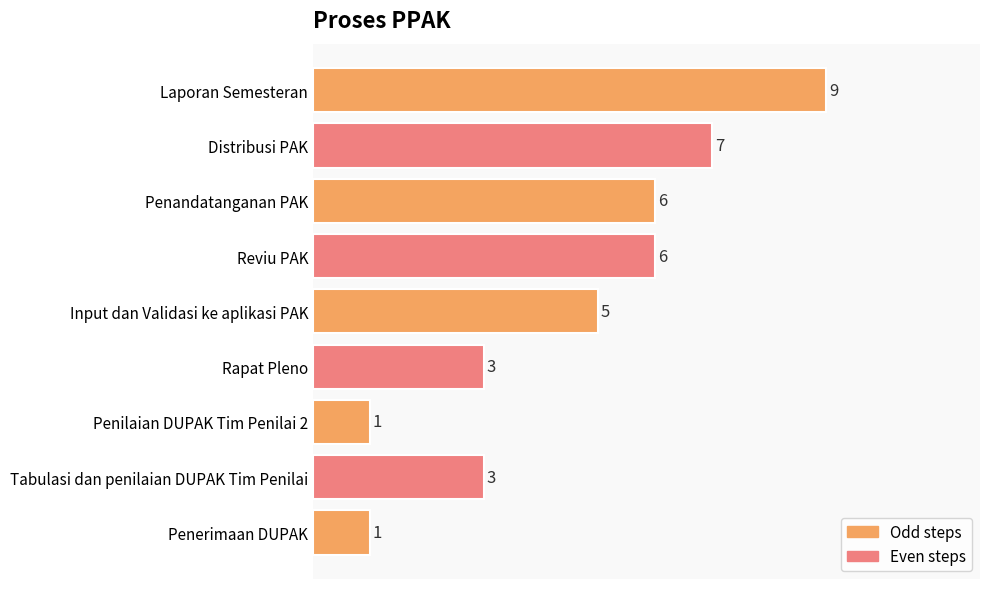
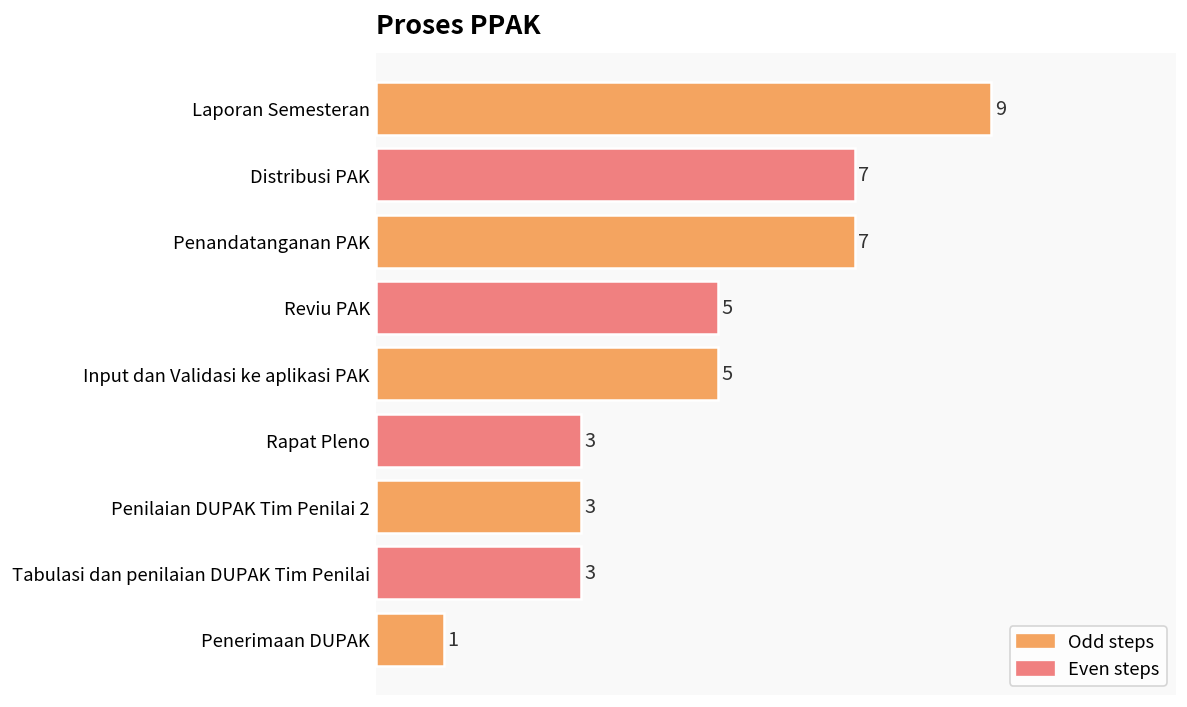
Penandatanganan PAK: 6 -> 7
Reviu PAK: 6 -> 5
Penilaian DUPAK Tim Penilai 2: 1 -> 3
